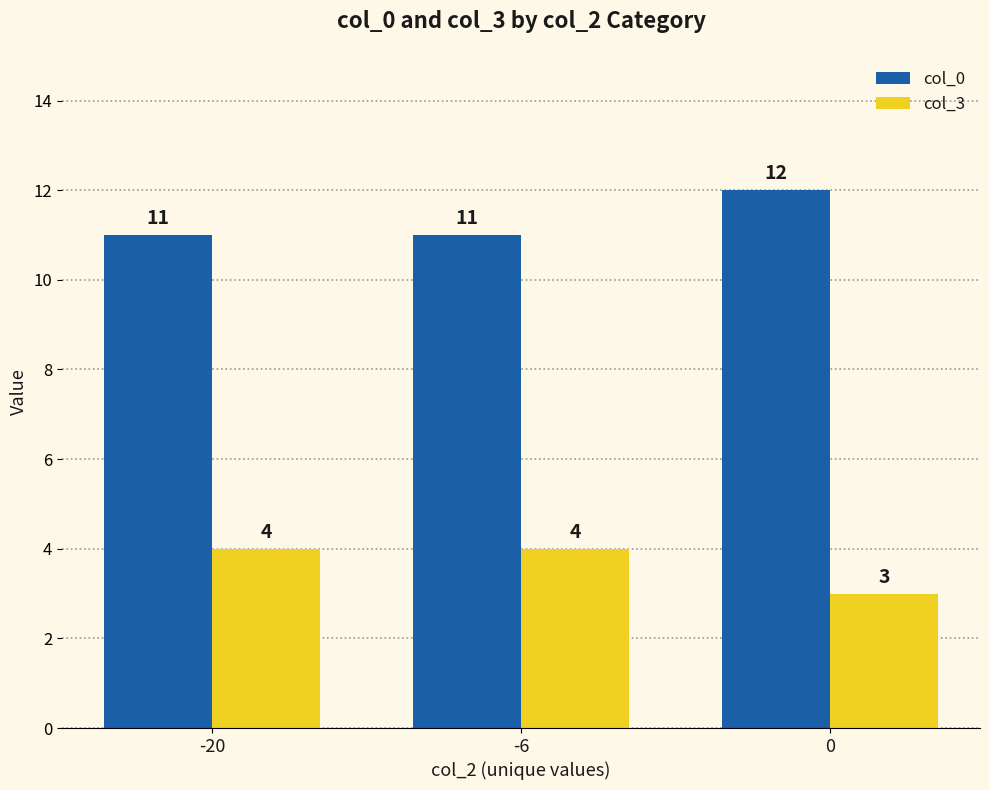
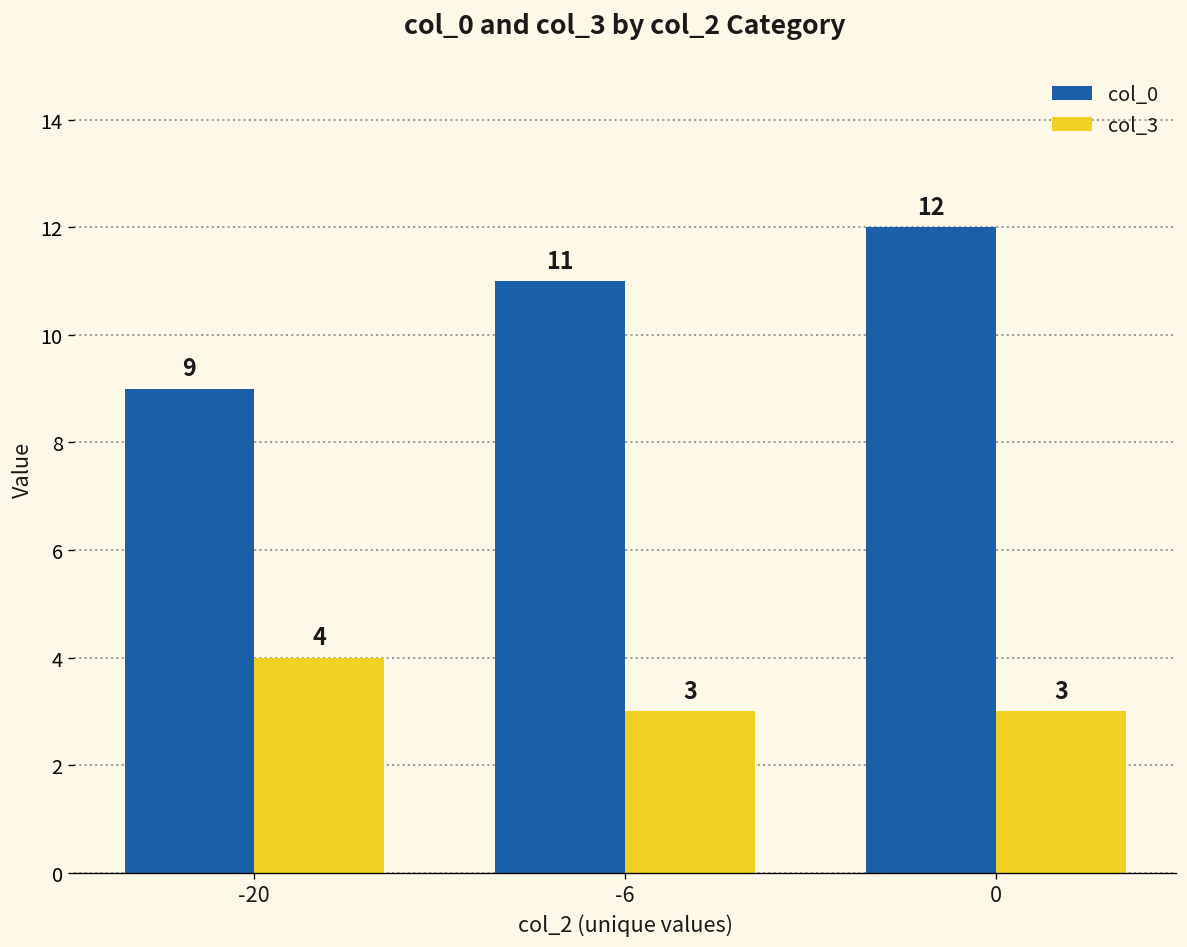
col_0, -20: 11 -> 9
col_3, -6: 4 -> 3
